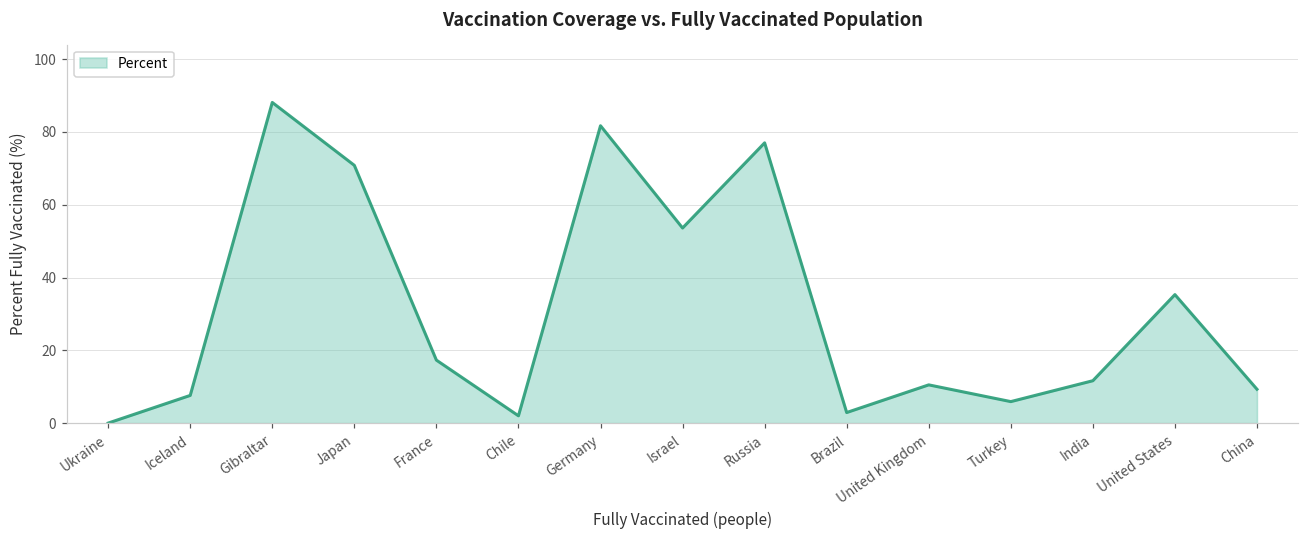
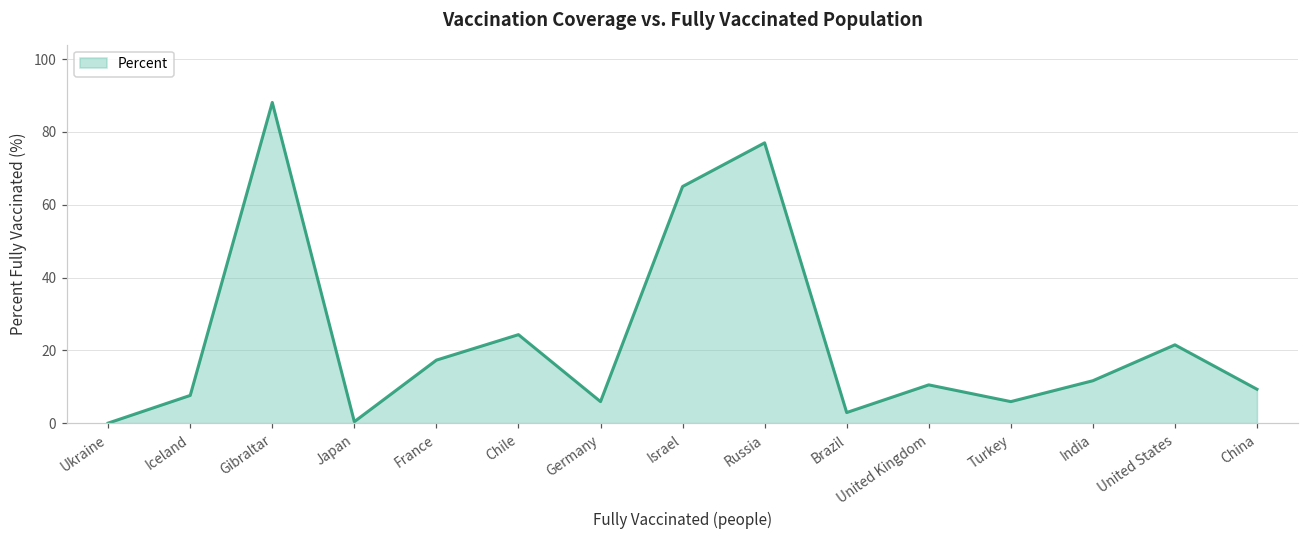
Japan: 71 -> 0
Chile: 2 -> 24
Germany: 82 -> 6
Israel: 54 -> 65
United States: 35 -> 22
